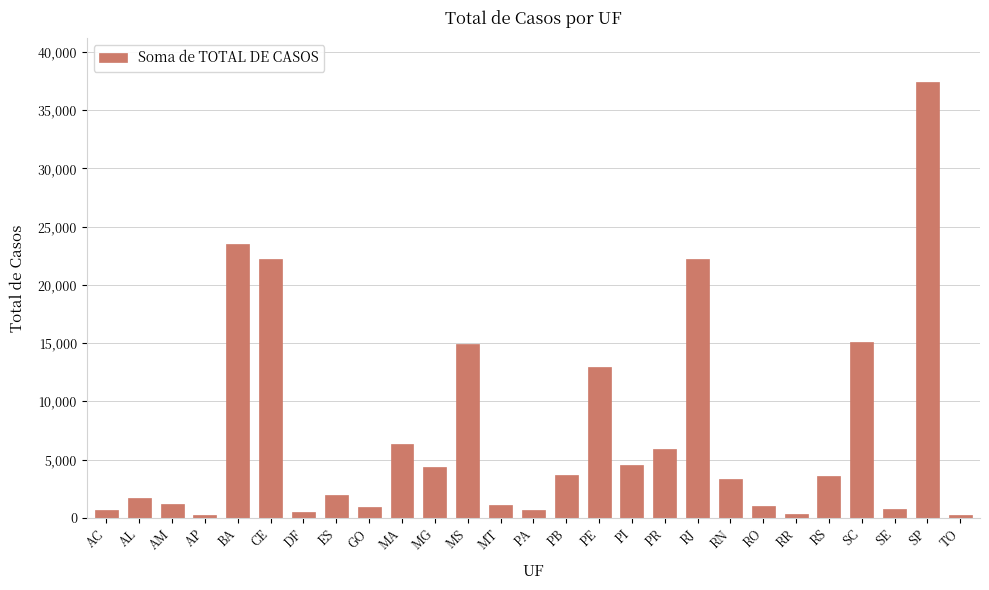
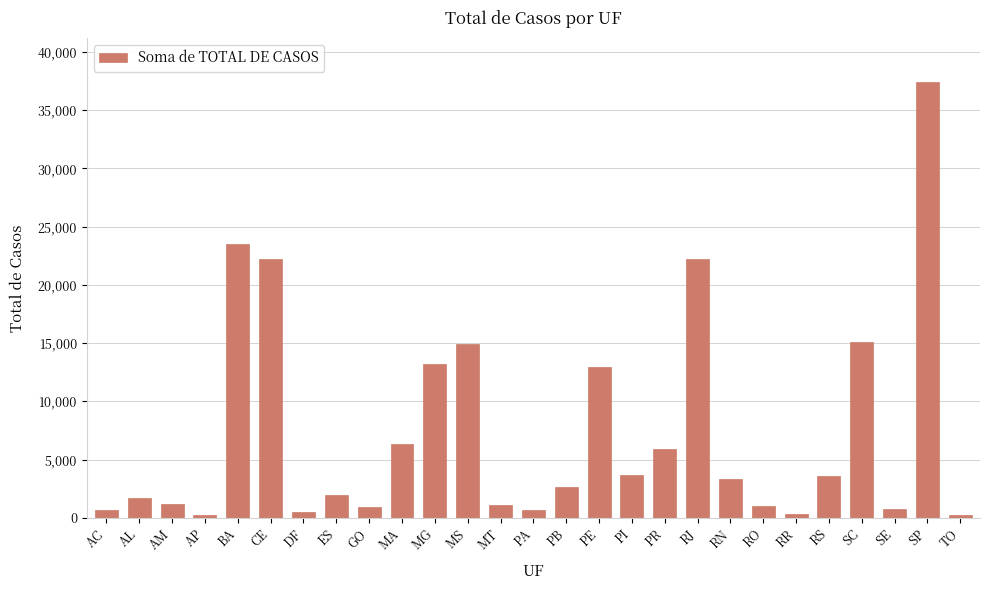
MG: 4,400 -> 13,200
PB: 3,600 -> 2,600
PI: 4,500 -> 3,700
